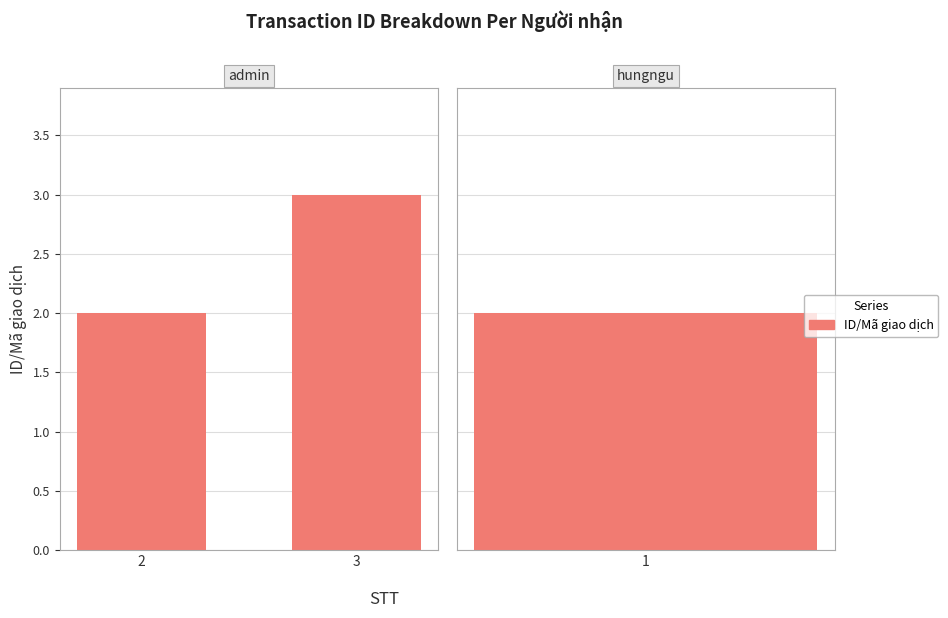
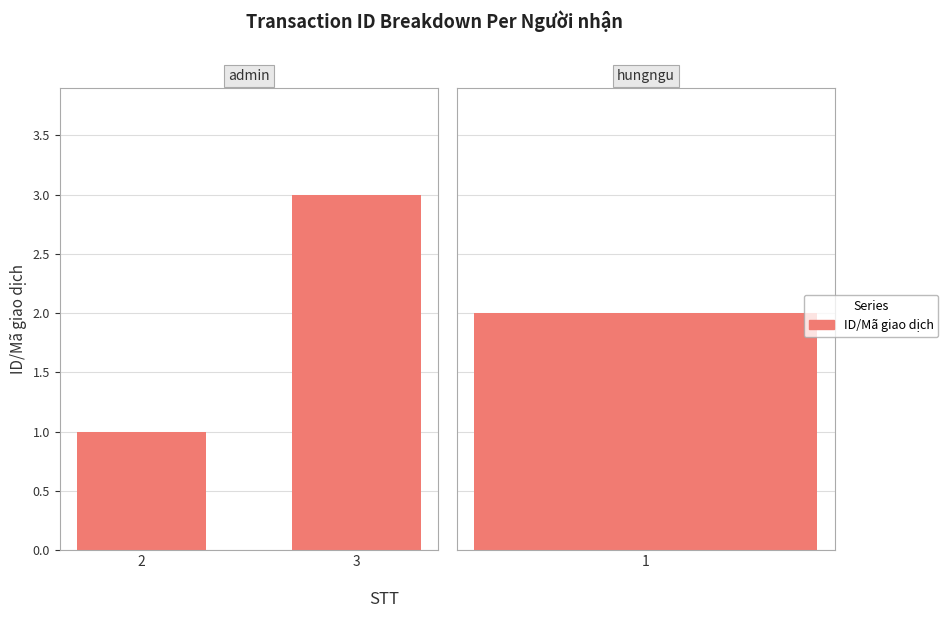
admin, 2: 2 -> 1
